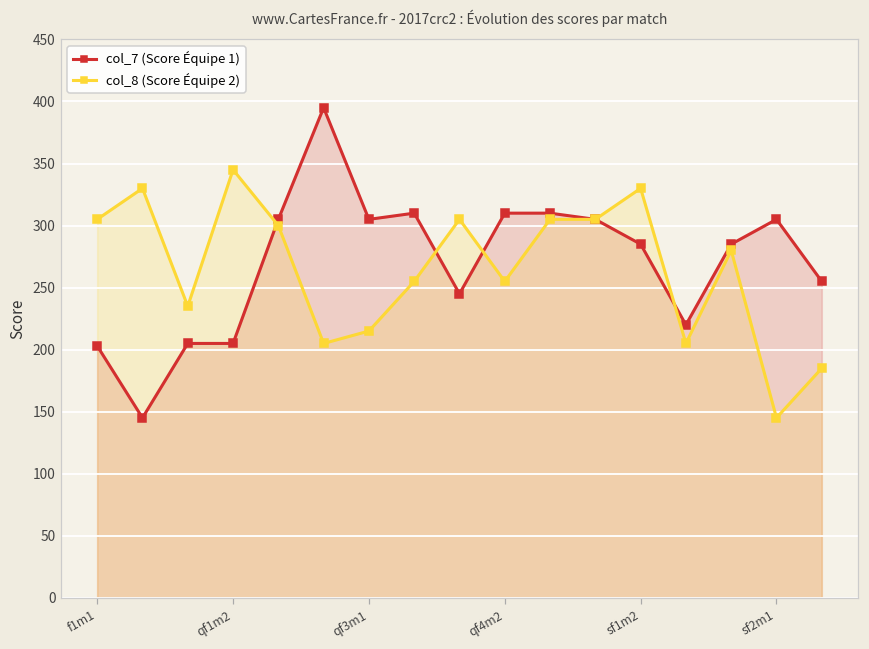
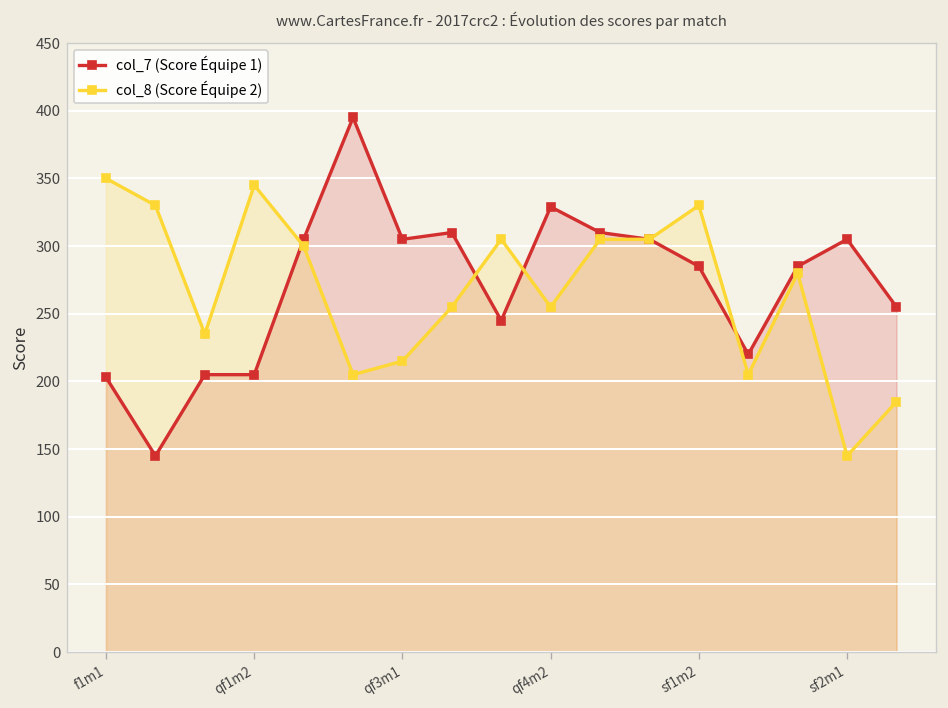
col_8 (Score Équipe 2), f1m1: 305 -> 350
col_7 (Score Équipe 1), qf4m2: 310 -> 329
